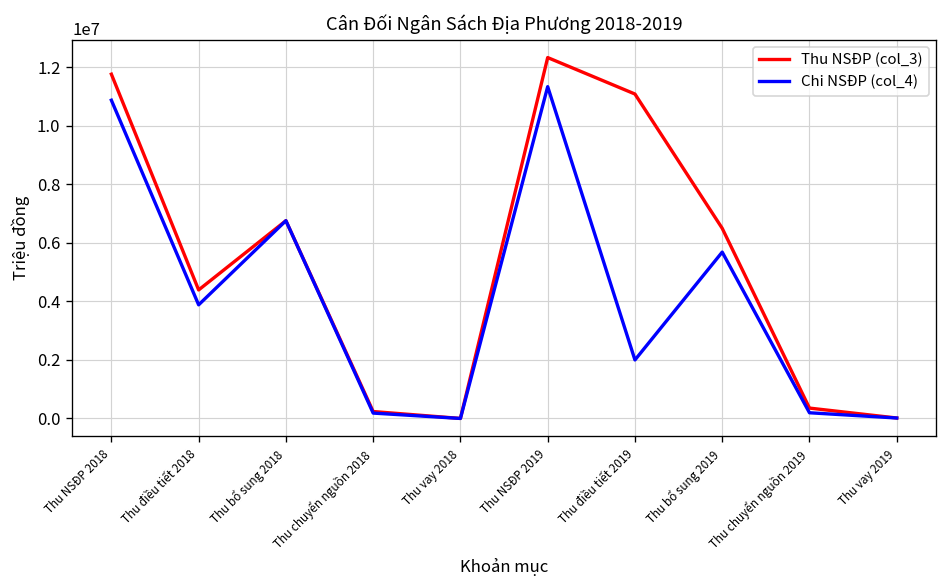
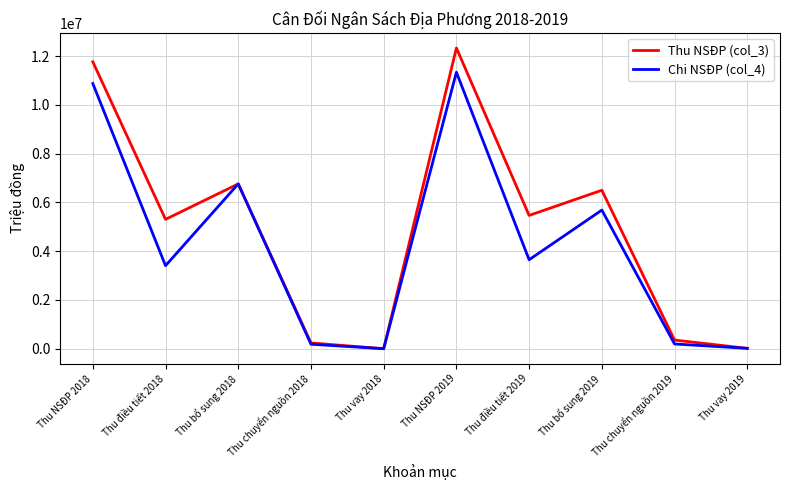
Thu NSĐP (col_3), Thu điều tiết 2018: 4400000 -> 5300000
Chi NSĐP (col_4), Thu điều tiết 2018: 3900000 -> 3400000
Thu NSĐP (col_3), Thu điều tiết 2019: 11100000 -> 5500000
Chi NSĐP (col_4), Thu điều tiết 2019: 2000000 -> 3600000
